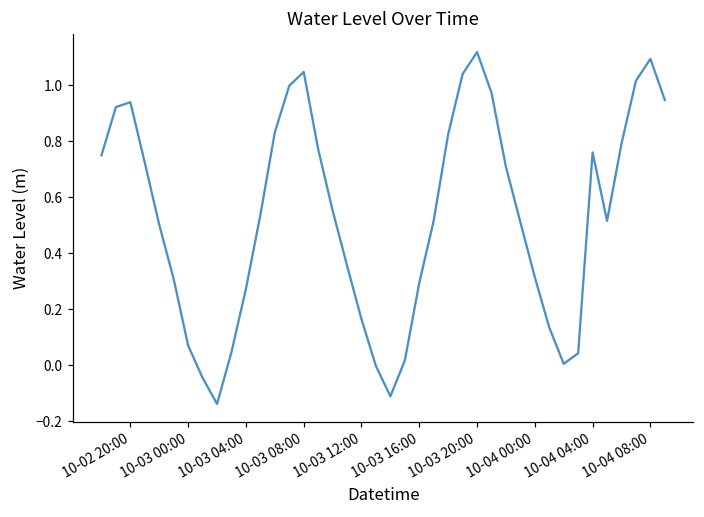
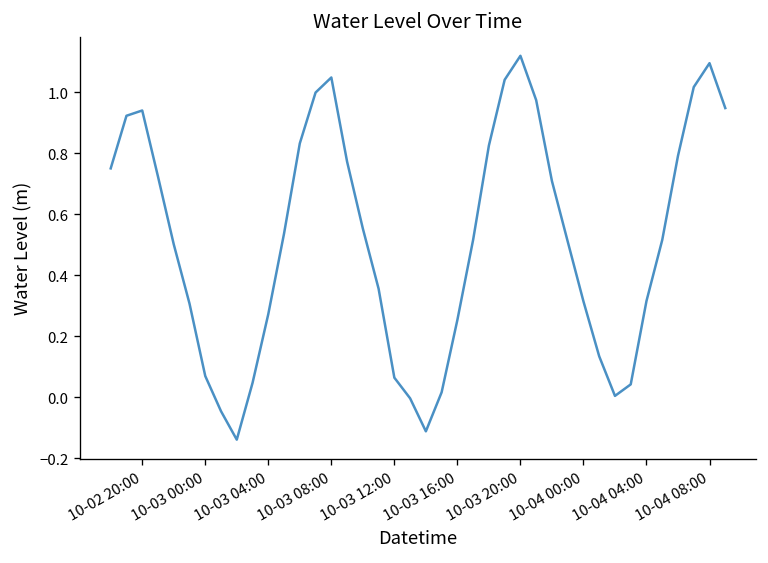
10-03 12:00: 0.16 -> 0.06
10-03 16:00: 0.29 -> 0.25
10-04 04:00: 0.76 -> 0.32
